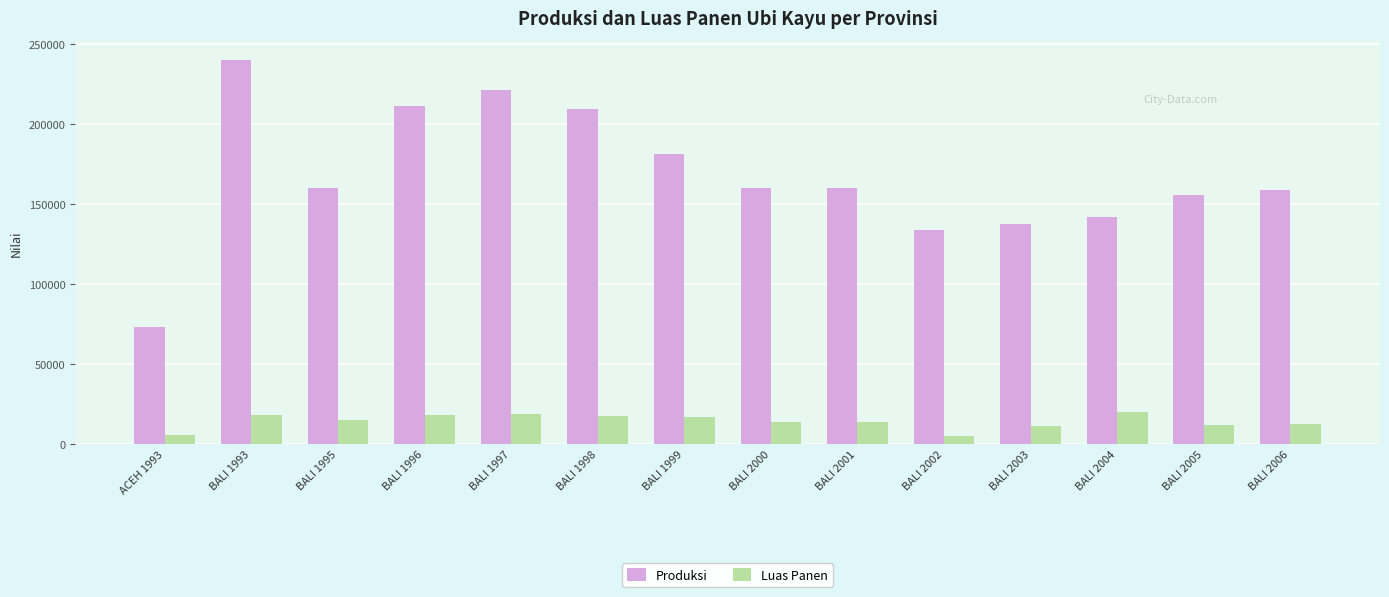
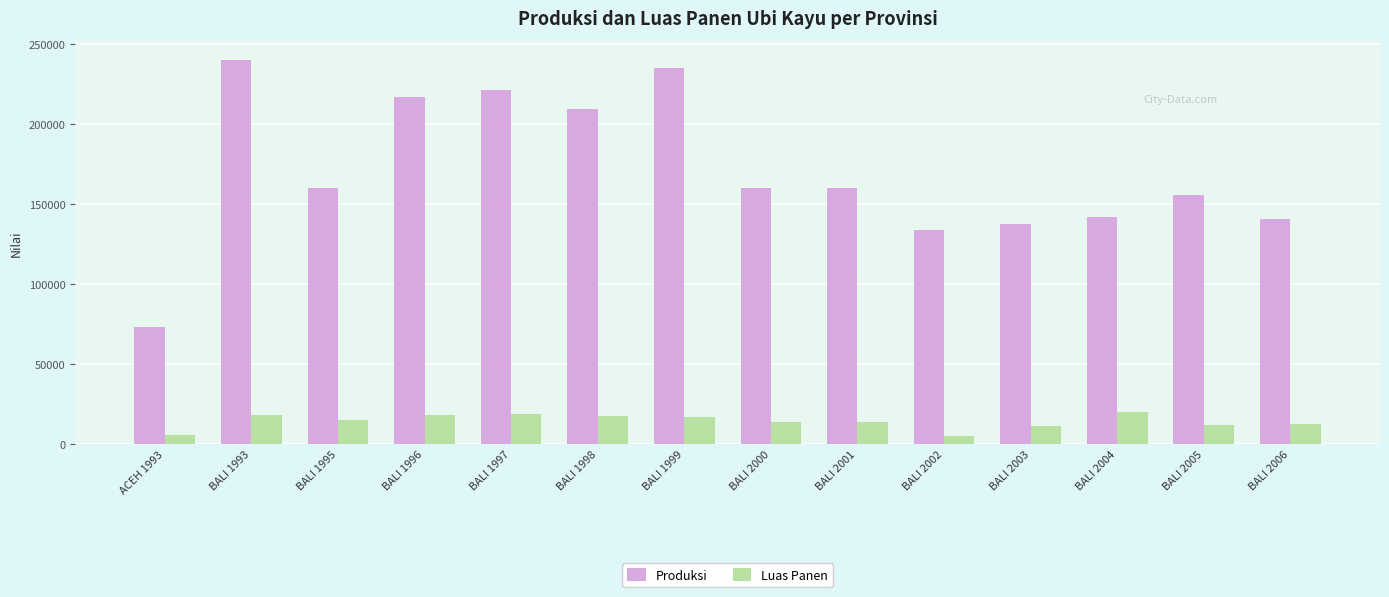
Produksi, BALI 1996: 211000 -> 217000
Produksi, BALI 1999: 182000 -> 235000
Produksi, BALI 2006: 159000 -> 141000
